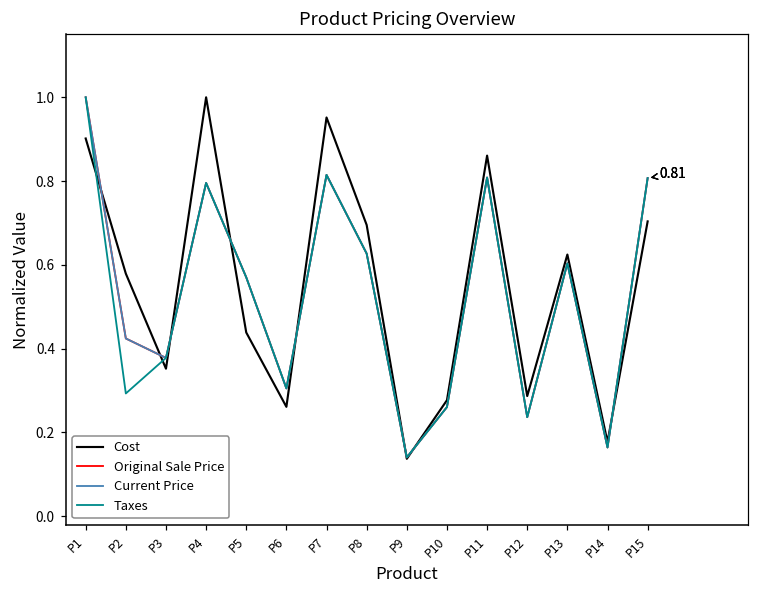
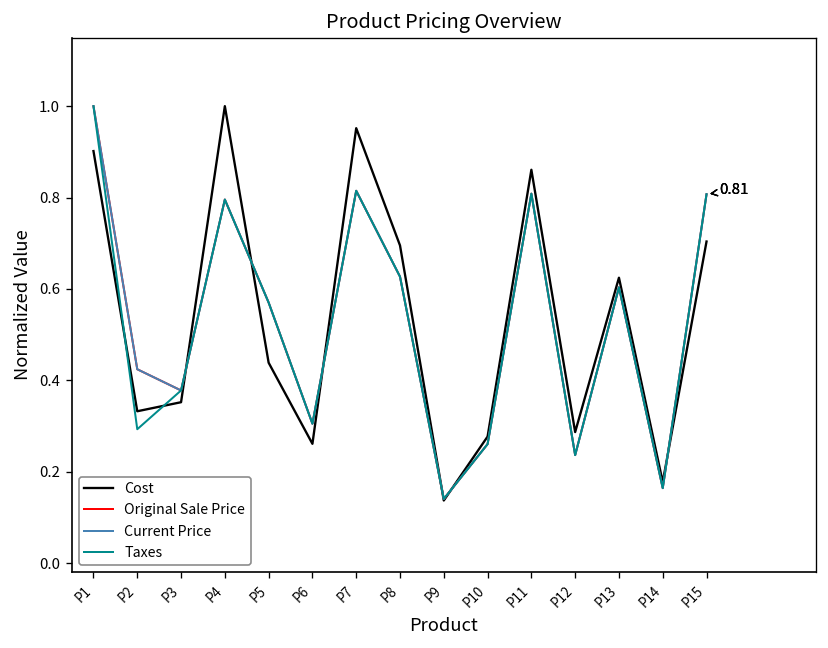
Cost, P2: 0.58 -> 0.33
